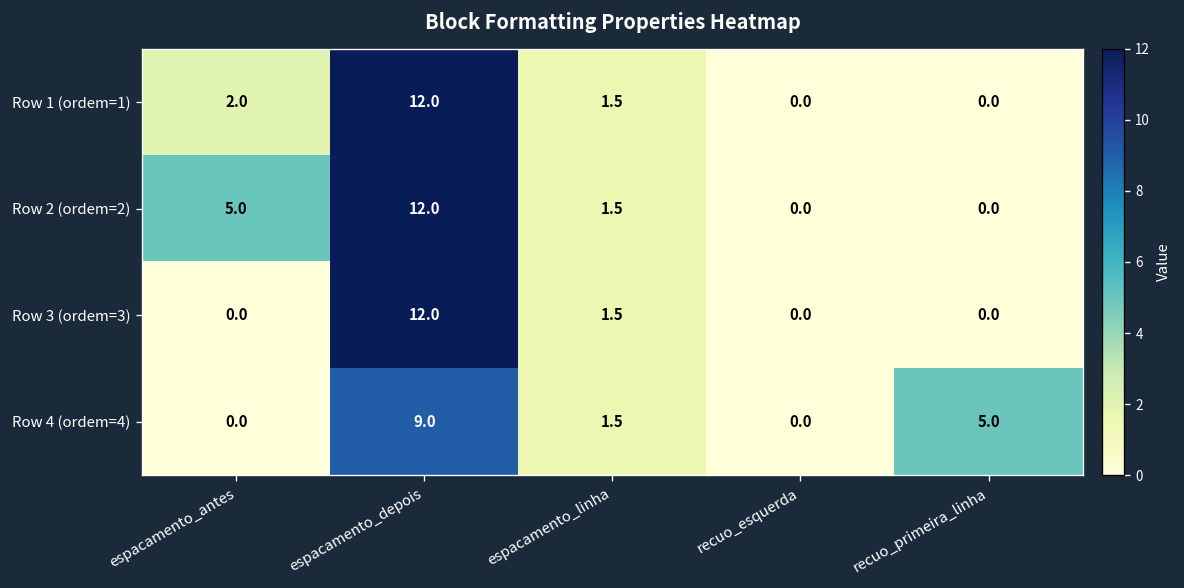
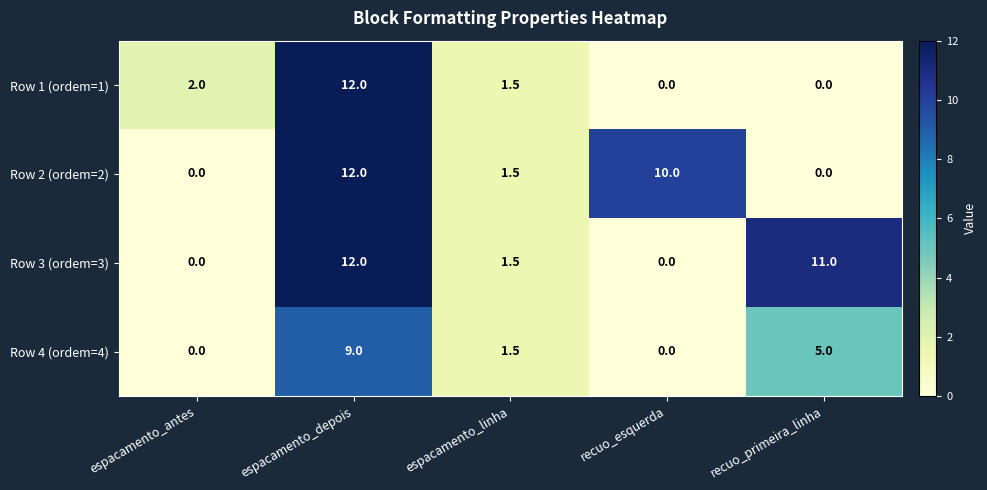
Row 2 (ordem=2), espacamento_antes: 5.0 -> 0.0
Row 2 (ordem=2), recuo_esquerda: 0.0 -> 10.0
Row 3 (ordem=3), recuo_primeira_linha: 0.0 -> 11.0
